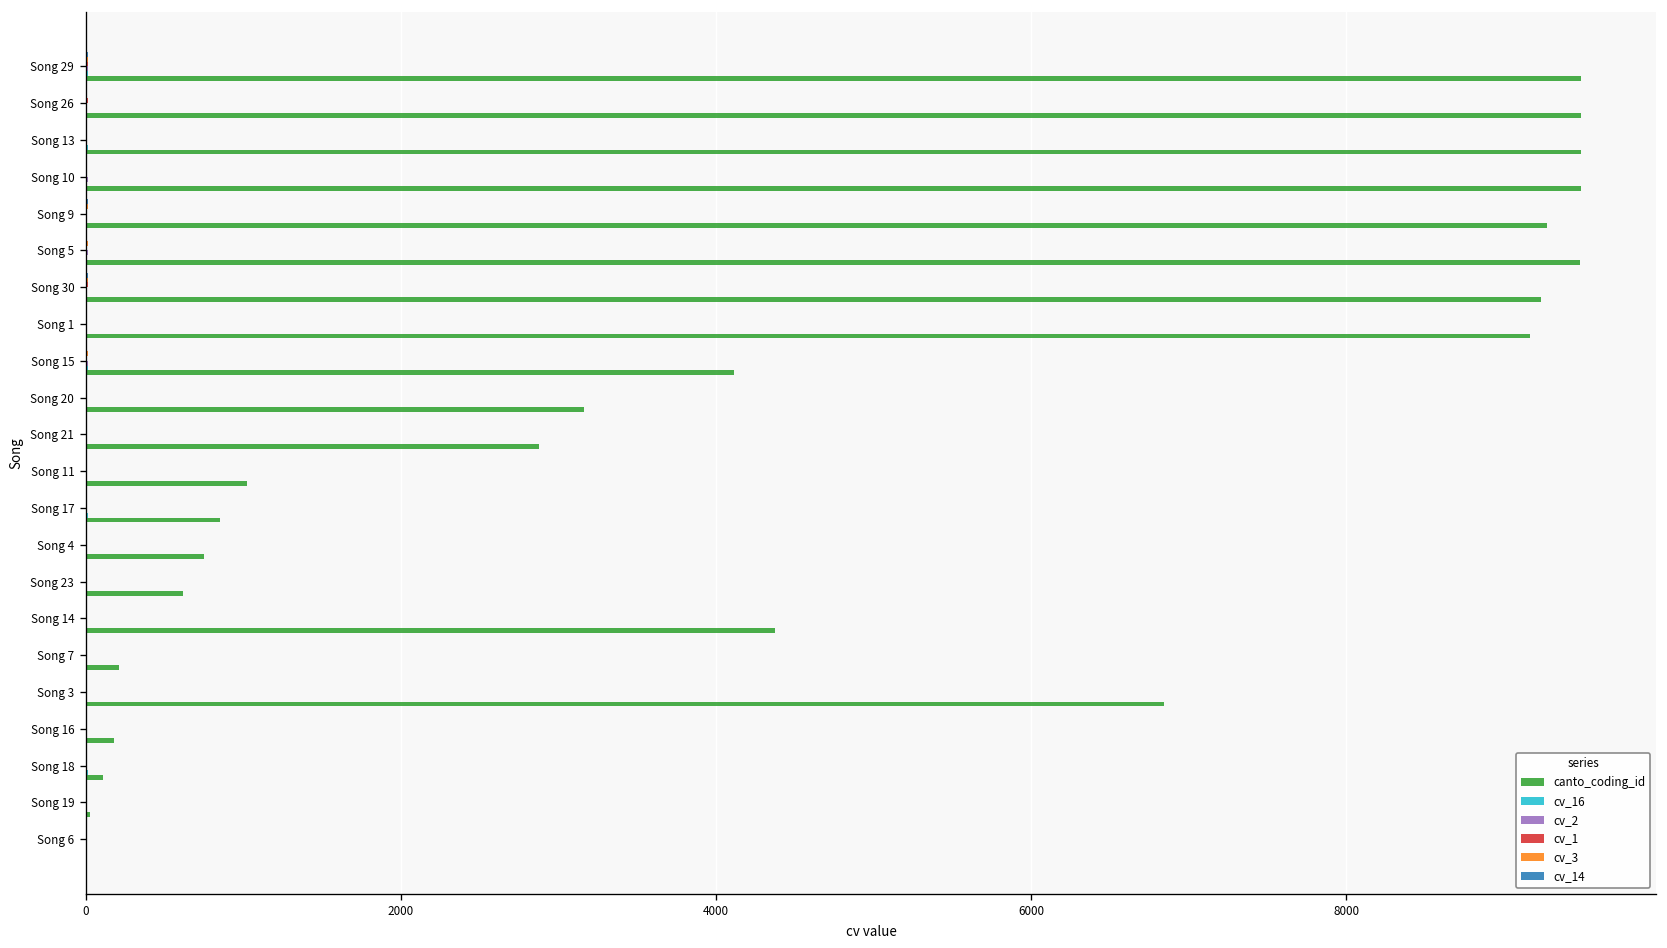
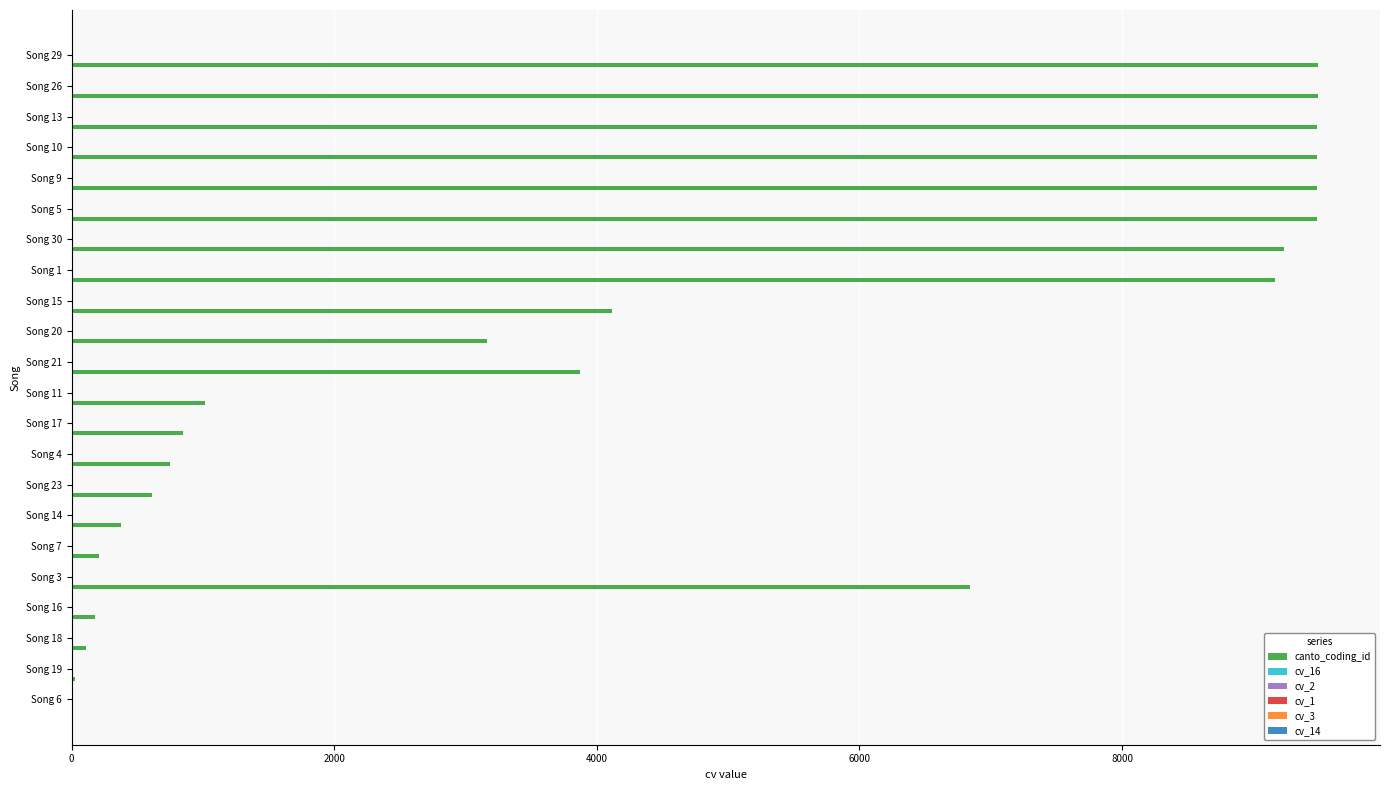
canto_coding_id, Song 9: 9280 -> 9490
canto_coding_id, Song 21: 2880 -> 3880
canto_coding_id, Song 14: 4370 -> 380
